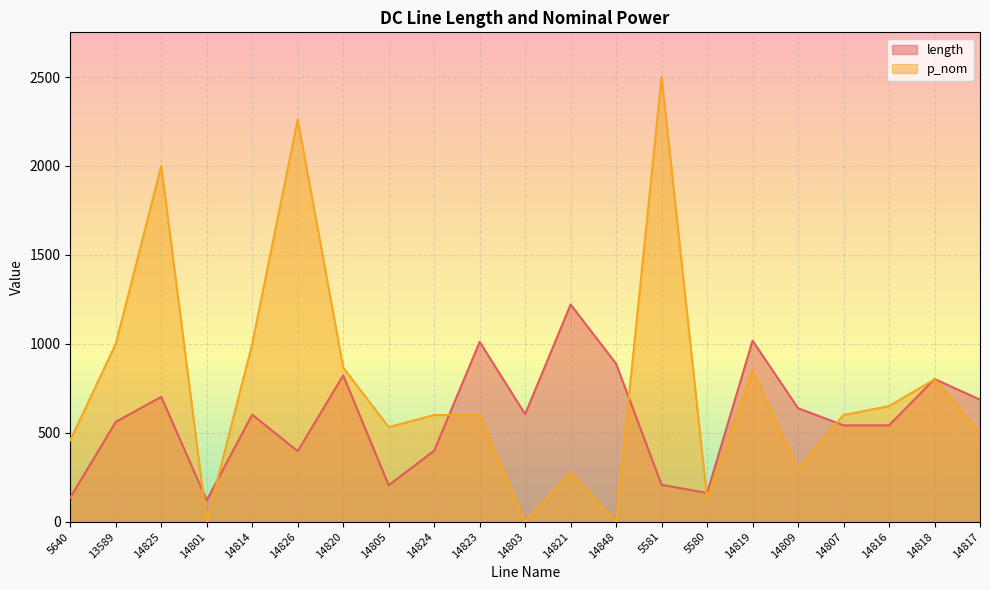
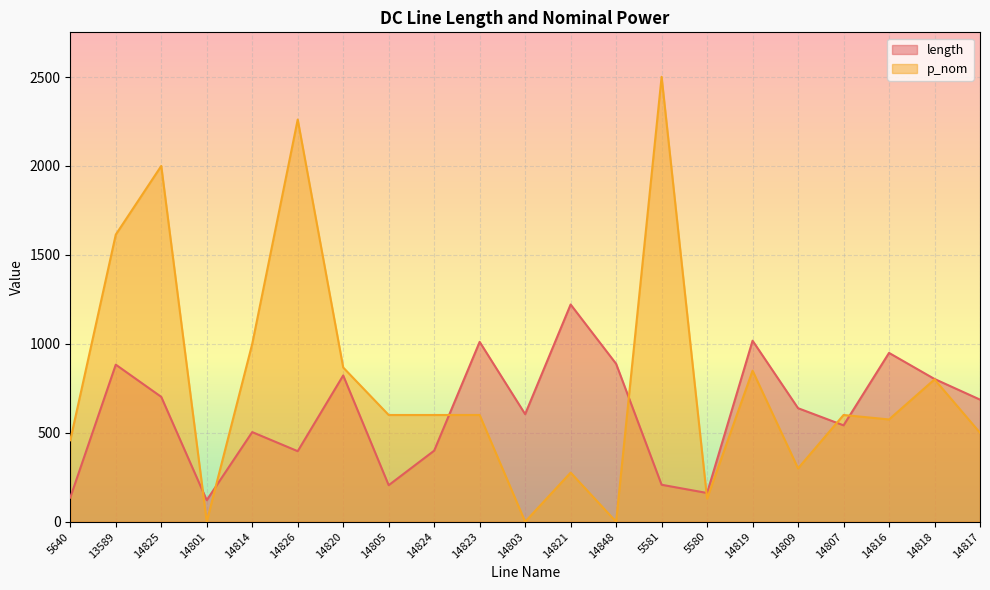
length, 13589: 560 -> 880
p_nom, 13589: 1000 -> 1610
length, 14814: 600 -> 500
p_nom, 14805: 530 -> 600
length, 14816: 540 -> 950
p_nom, 14816: 650 -> 580
